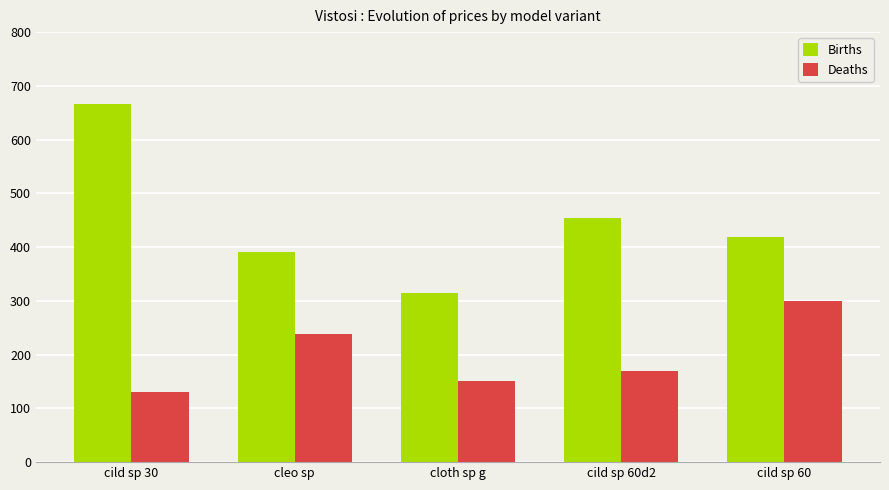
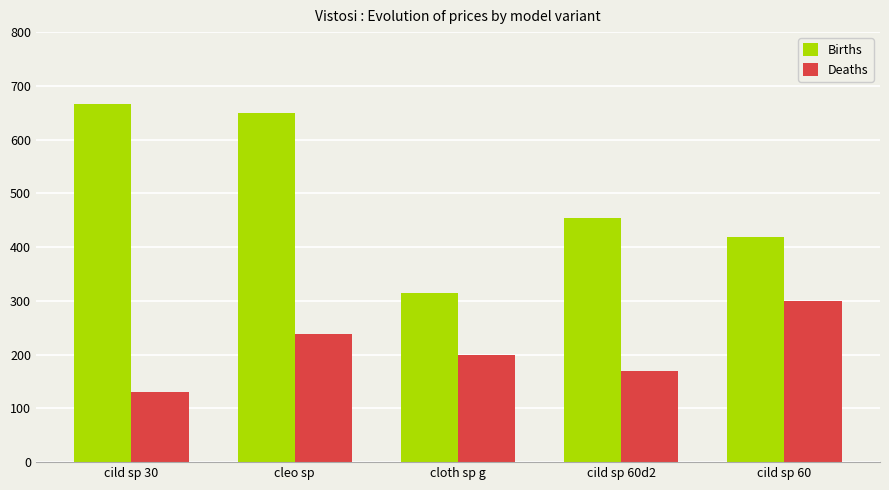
Births, cleo sp: 390 -> 650
Deaths, cloth sp g: 150 -> 200
